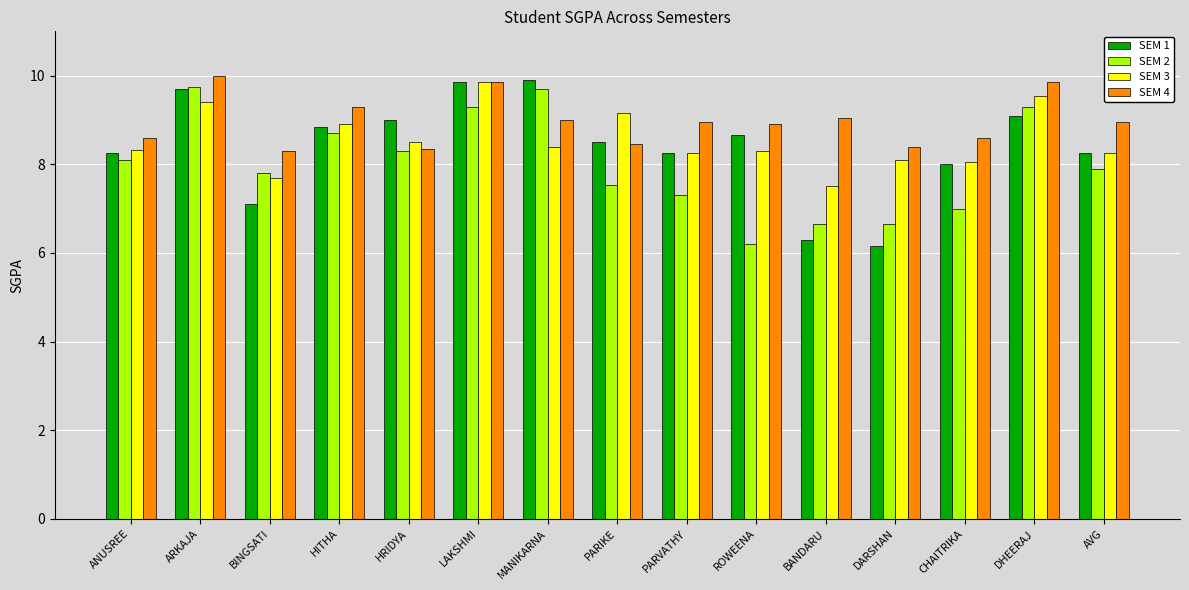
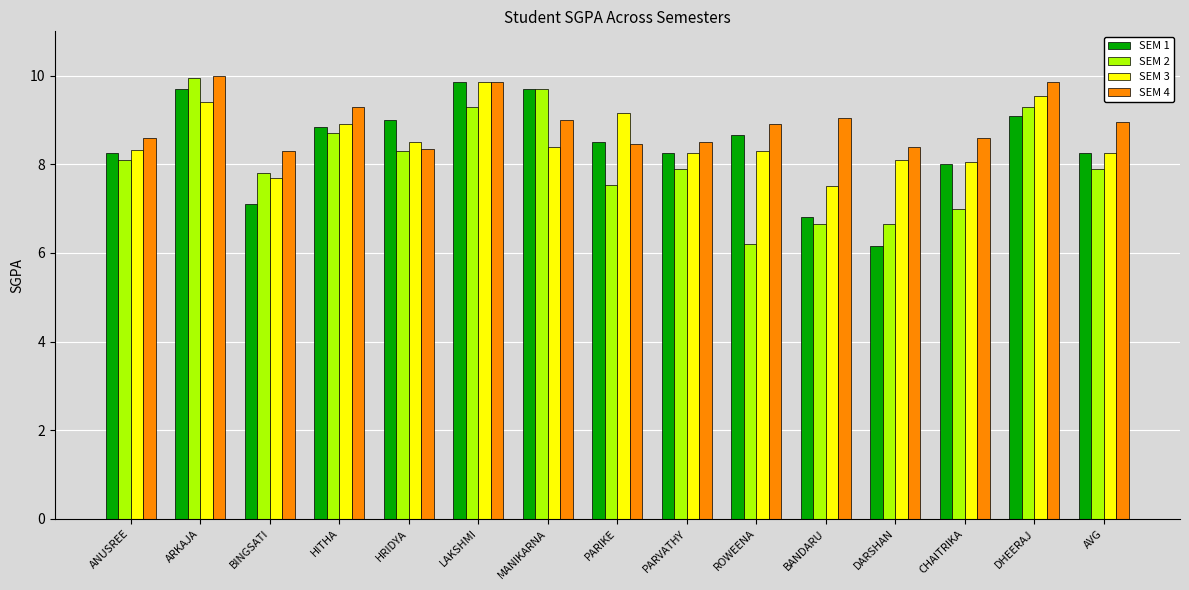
SEM 2, ARKAJA: 9.8 -> 10.0
SEM 1, MANIKARNA: 9.9 -> 9.7
SEM 2, PARVATHY: 7.3 -> 7.9
SEM 4, PARVATHY: 9.0 -> 8.5
SEM 1, BANDARU: 6.3 -> 6.8
